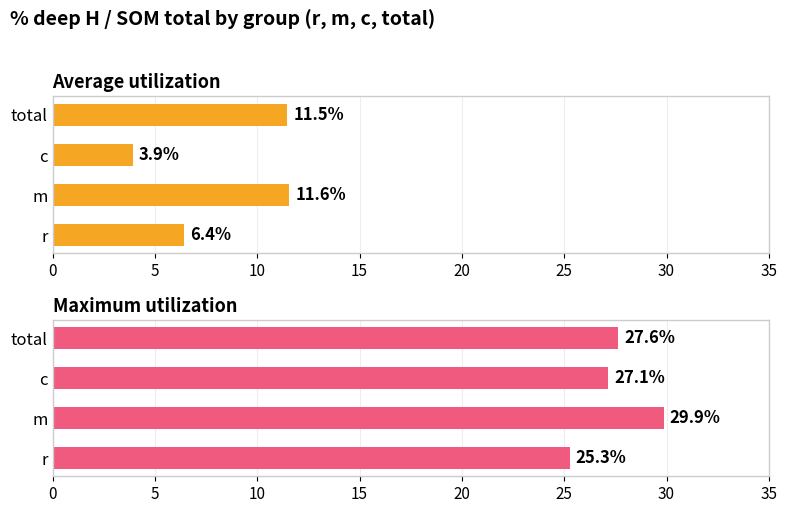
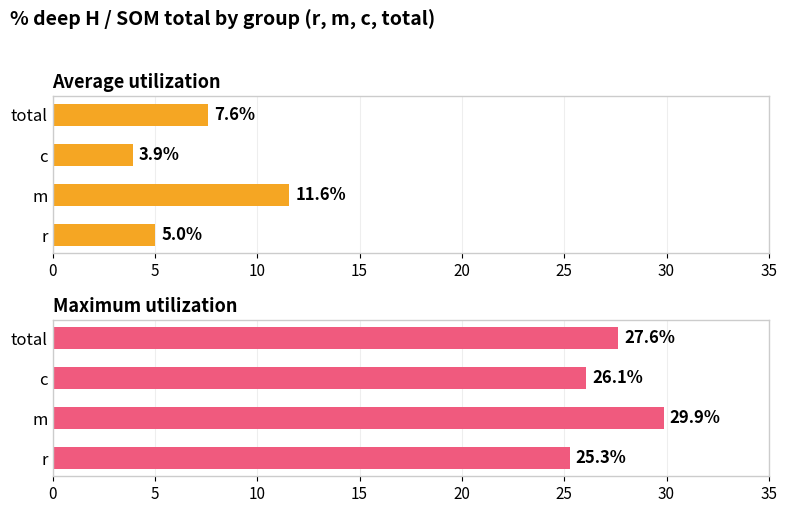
Average utilization, total: 11.5% -> 7.6%
Average utilization, r: 6.4% -> 5.0%
Maximum utilization, c: 27.1% -> 26.1%
